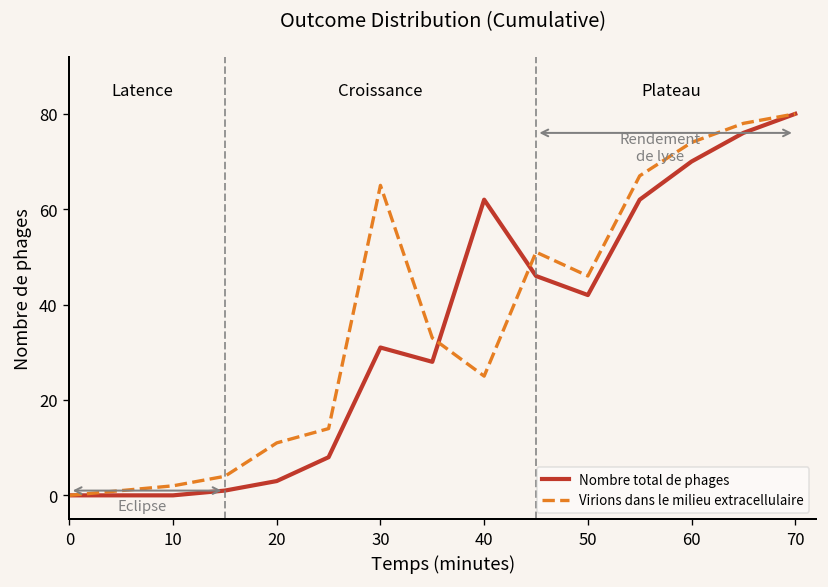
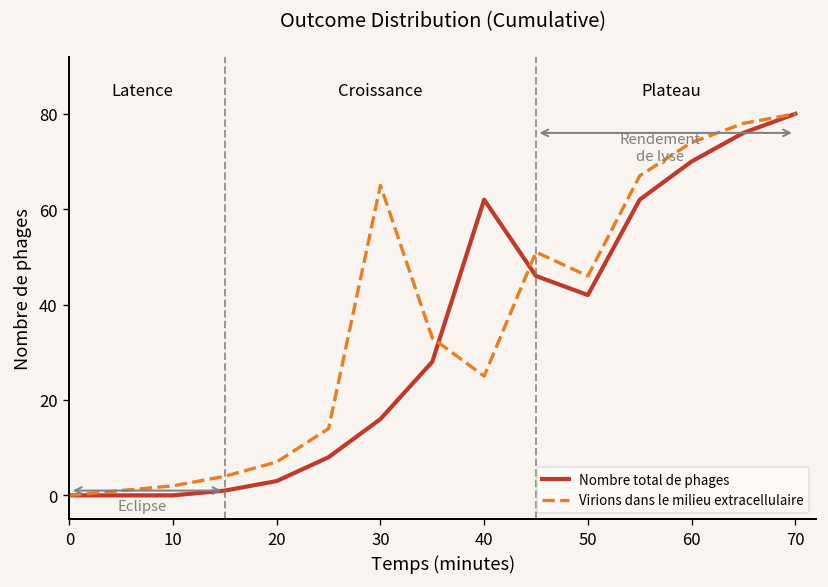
Virions dans le milieu extracellulaire, 20: 11 -> 7
Nombre total de phages, 30: 31 -> 16
